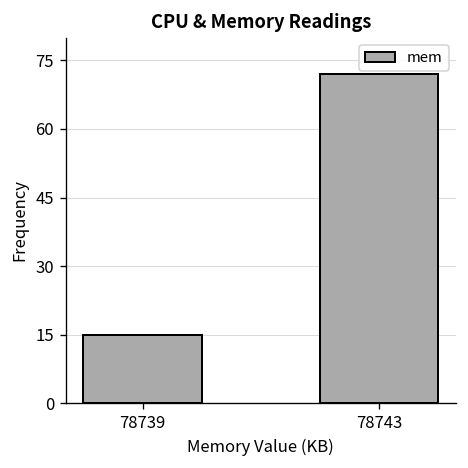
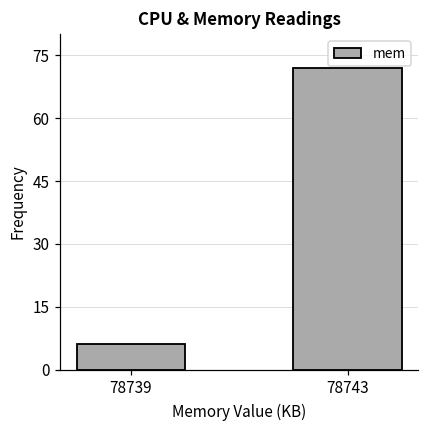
78739: 15 -> 6
